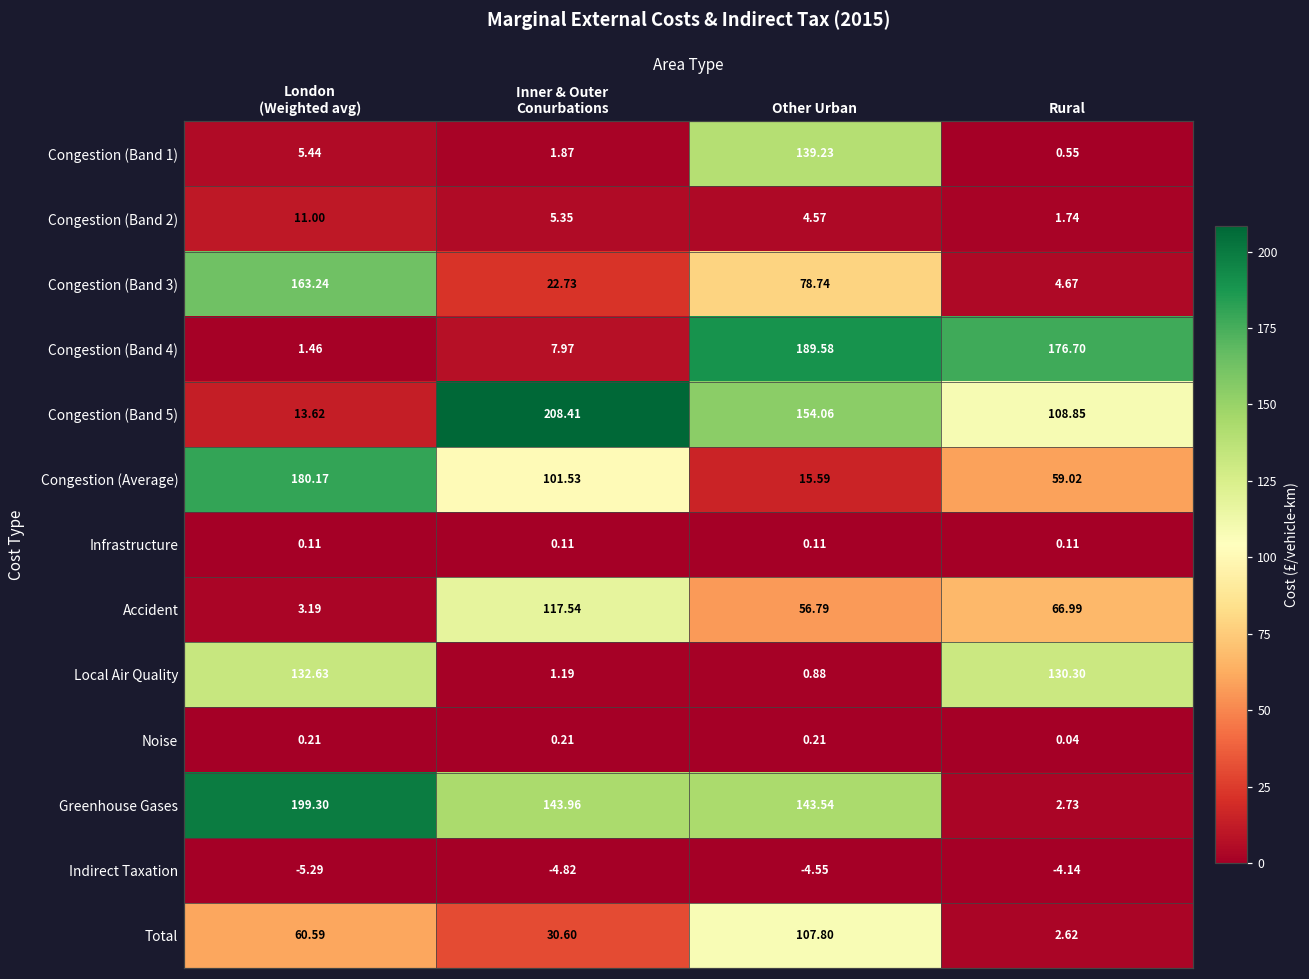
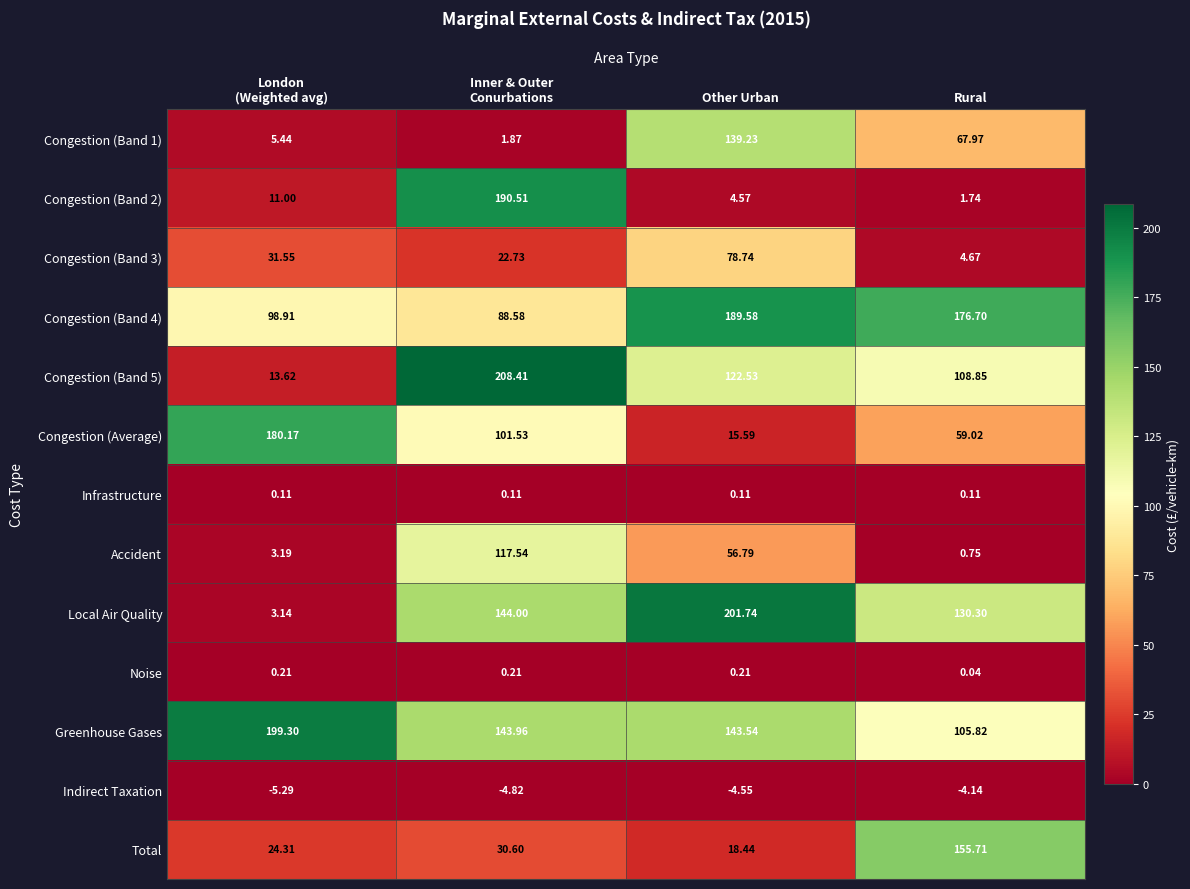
Congestion (Band 1), Rural: 0.55 -> 67.97
Congestion (Band 2), Inner & Outer Conurbations: 5.35 -> 190.51
Congestion (Band 3), London (Weighted avg): 163.24 -> 31.55
Congestion (Band 4), London (Weighted avg): 1.46 -> 98.91
Congestion (Band 4), Inner & Outer Conurbations: 7.97 -> 88.58
Congestion (Band 5), Other Urban: 154.06 -> 122.53
Accident, Rural: 66.99 -> 0.75
Local Air Quality, London (Weighted avg): 132.63 -> 3.14
Local Air Quality, Inner & Outer Conurbations: 1.19 -> 144.00
Local Air Quality, Other Urban: 0.88 -> 201.74
Greenhouse Gases, Rural: 2.73 -> 105.82
Total, London (Weighted avg): 60.59 -> 24.31
Total, Other Urban: 107.80 -> 18.44
Total, Rural: 2.62 -> 155.71
